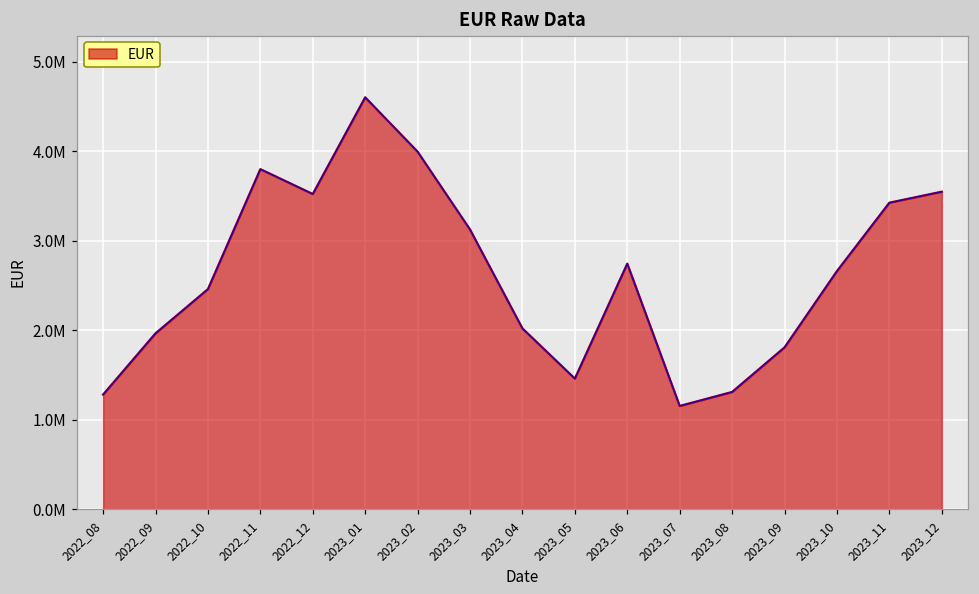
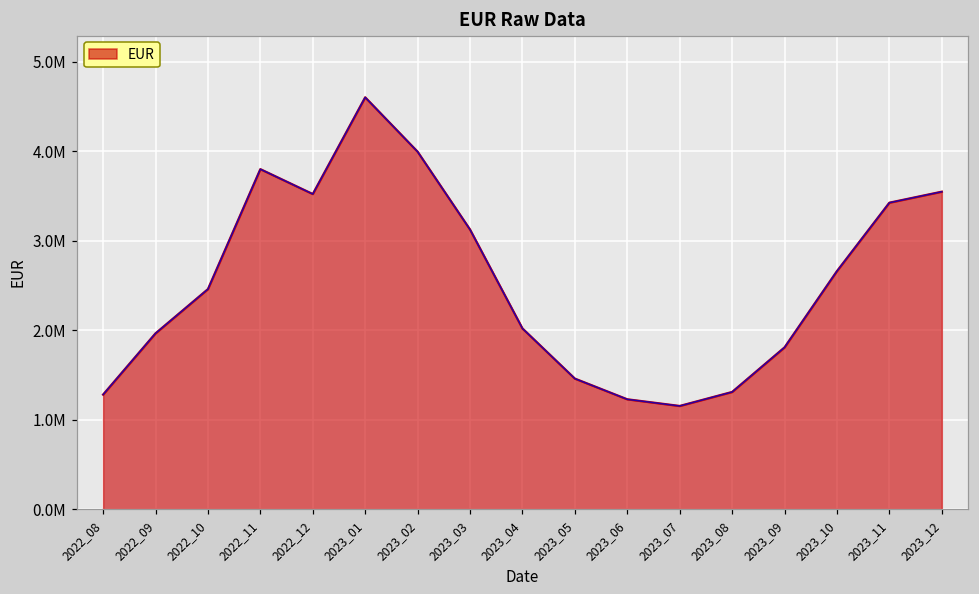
2023_06: 2700000 -> 1200000
